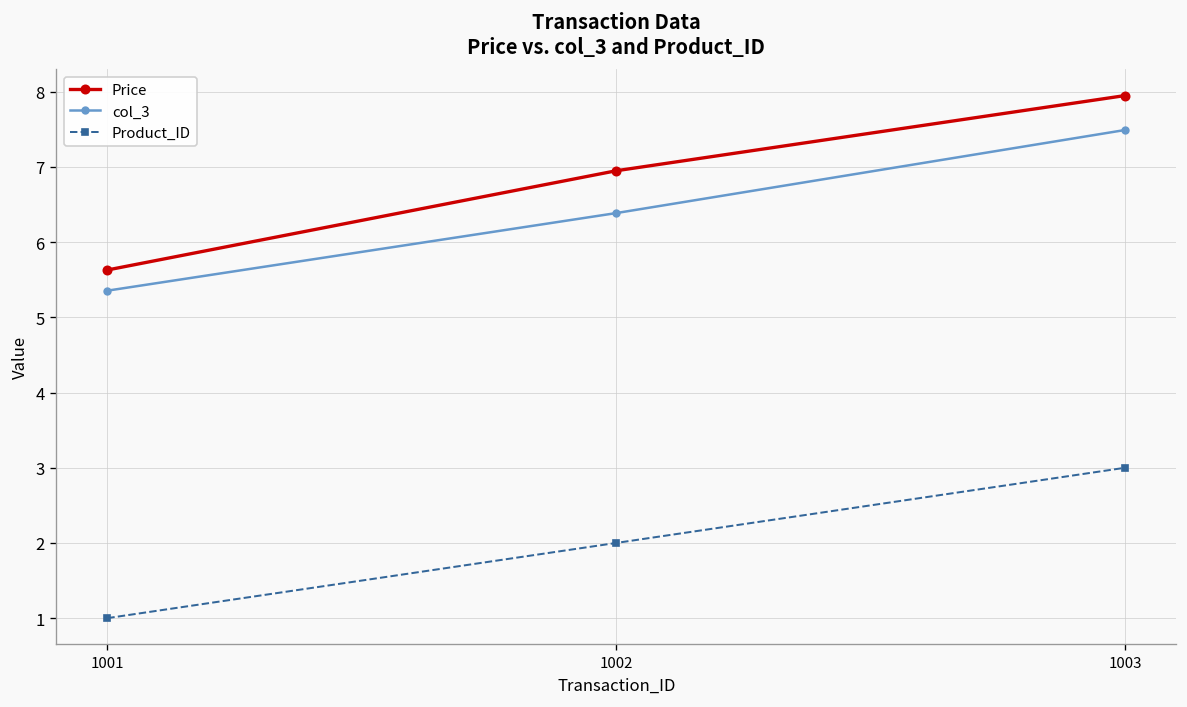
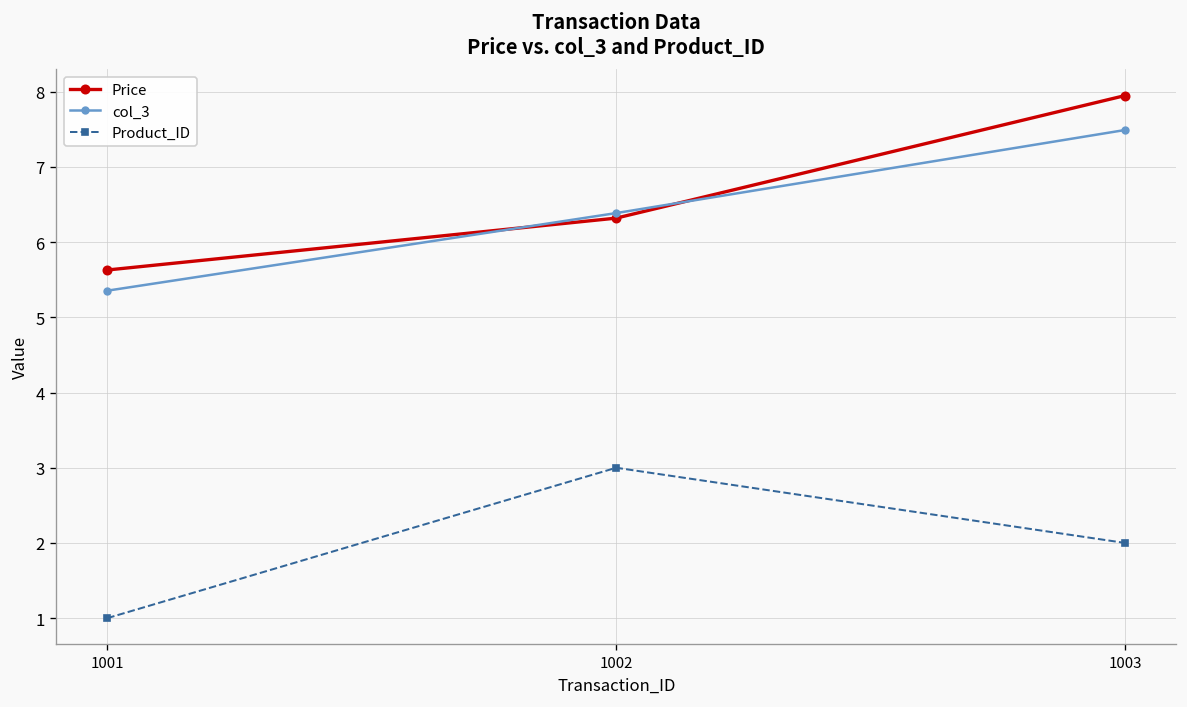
Price, 1002: 7.0 -> 6.3
Product_ID, 1002: 2 -> 3
Product_ID, 1003: 3 -> 2
